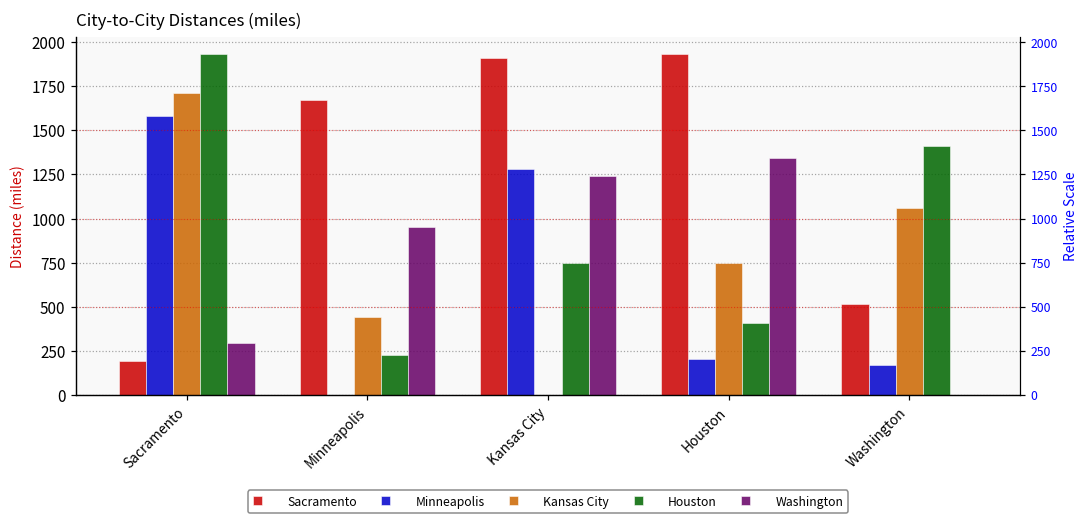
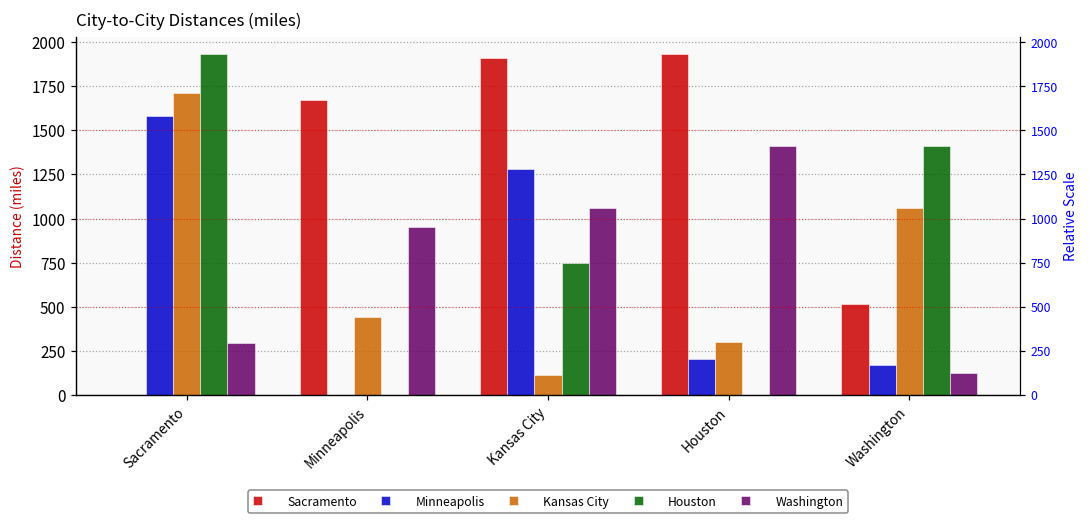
Sacramento, Sacramento: 190 -> 0
Houston, Minneapolis: 230 -> 0
Kansas City, Kansas City: 0 -> 110
Washington, Kansas City: 1240 -> 1060
Kansas City, Houston: 750 -> 300
Houston, Houston: 410 -> 0
Washington, Houston: 1340 -> 1410
Washington, Washington: 0 -> 120
